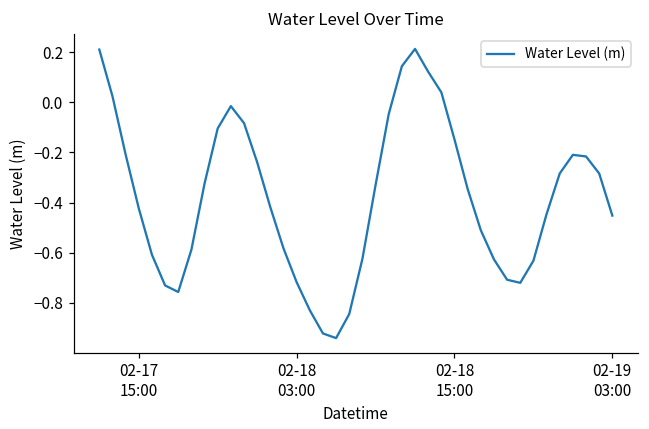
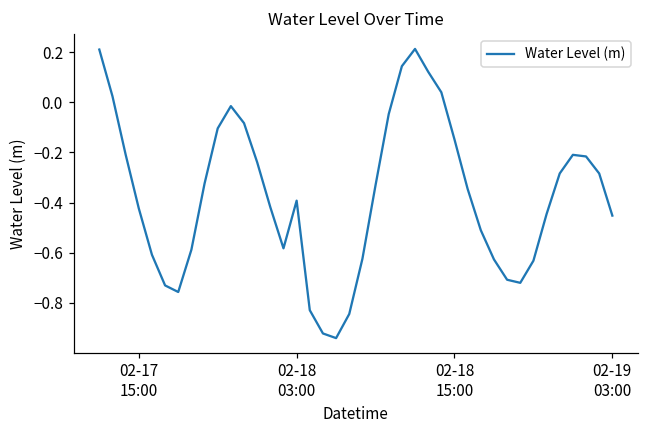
02-18 03:00: -0.72 -> -0.39
